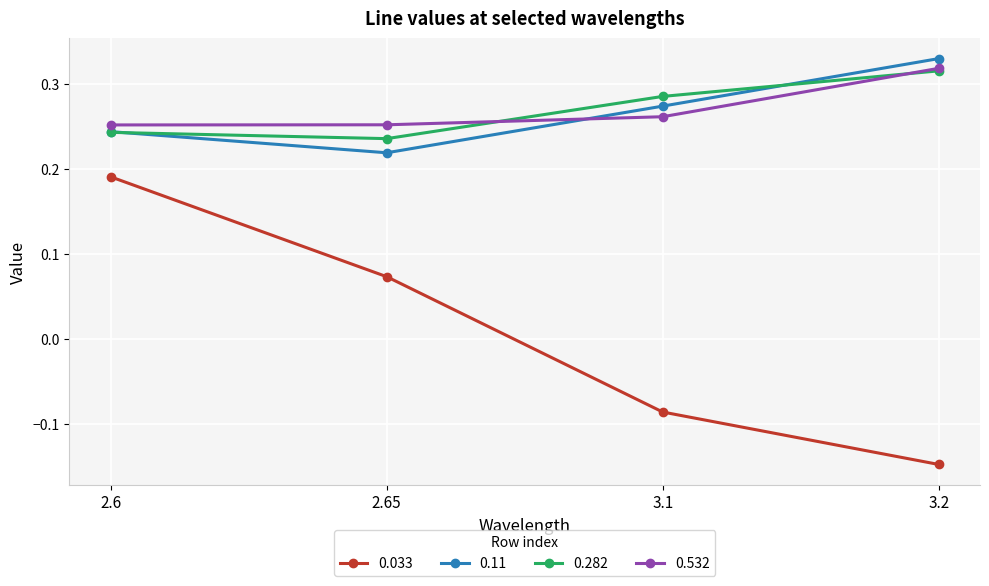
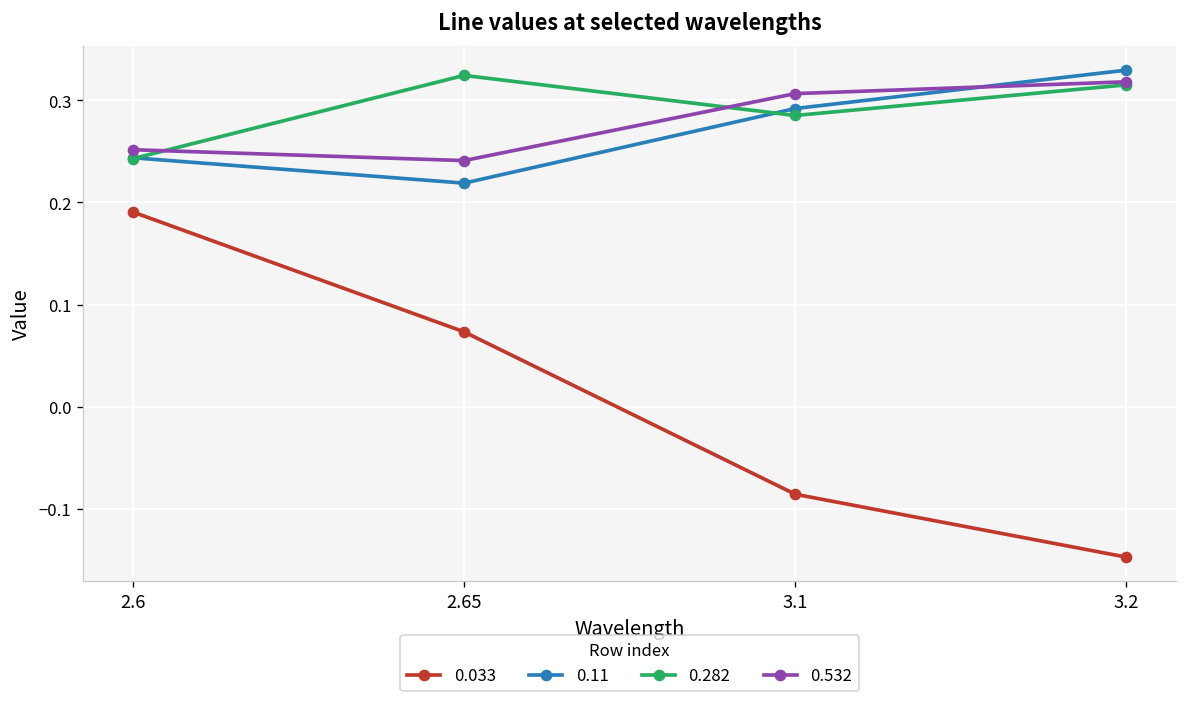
0.282, 2.65: 0.24 -> 0.32
0.532, 2.65: 0.25 -> 0.24
0.11, 3.1: 0.27 -> 0.29
0.532, 3.1: 0.26 -> 0.31
